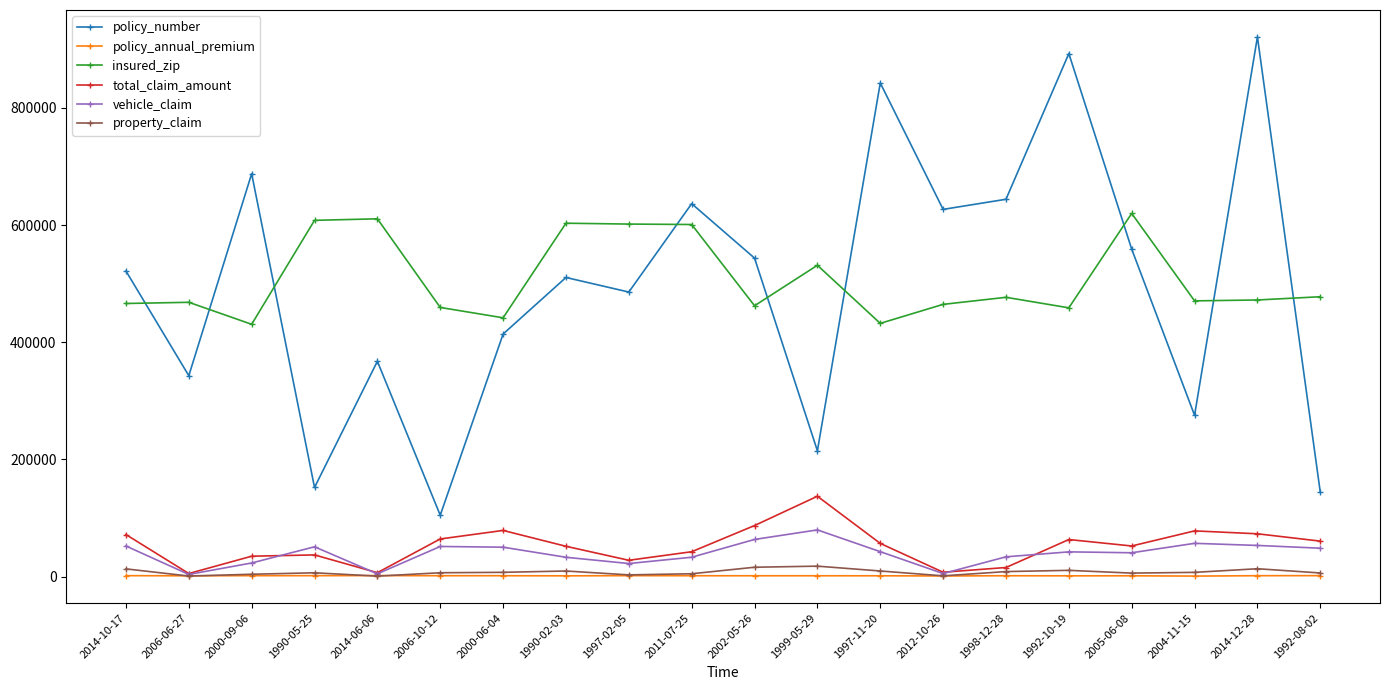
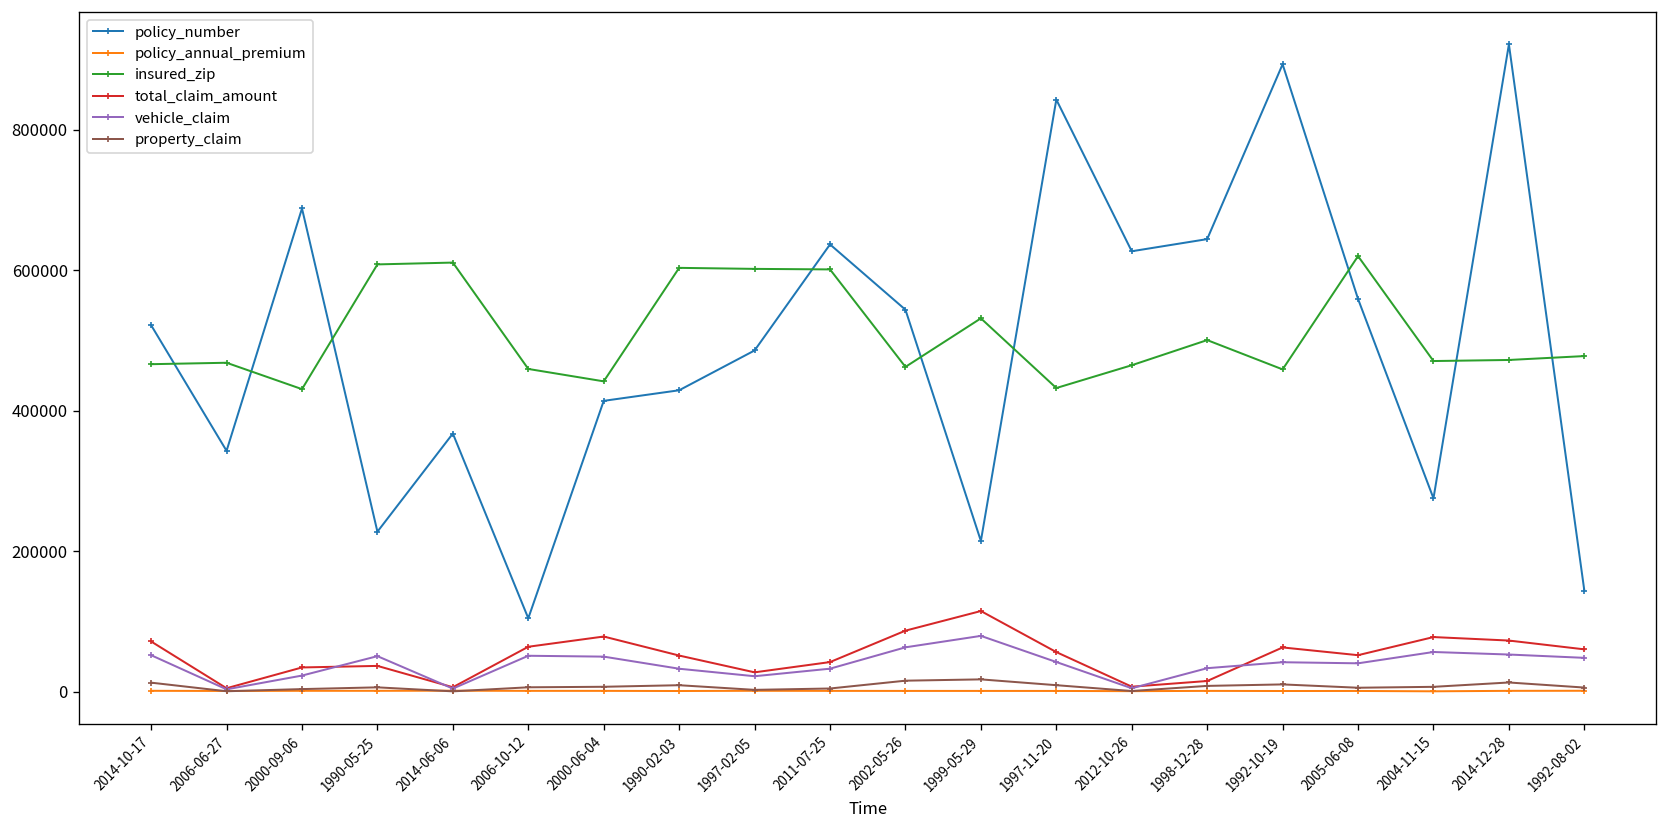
policy_number, 1990-05-25: 150000 -> 230000
policy_number, 1990-02-03: 510000 -> 430000
total_claim_amount, 1999-05-29: 140000 -> 110000
insured_zip, 1998-12-28: 480000 -> 500000
